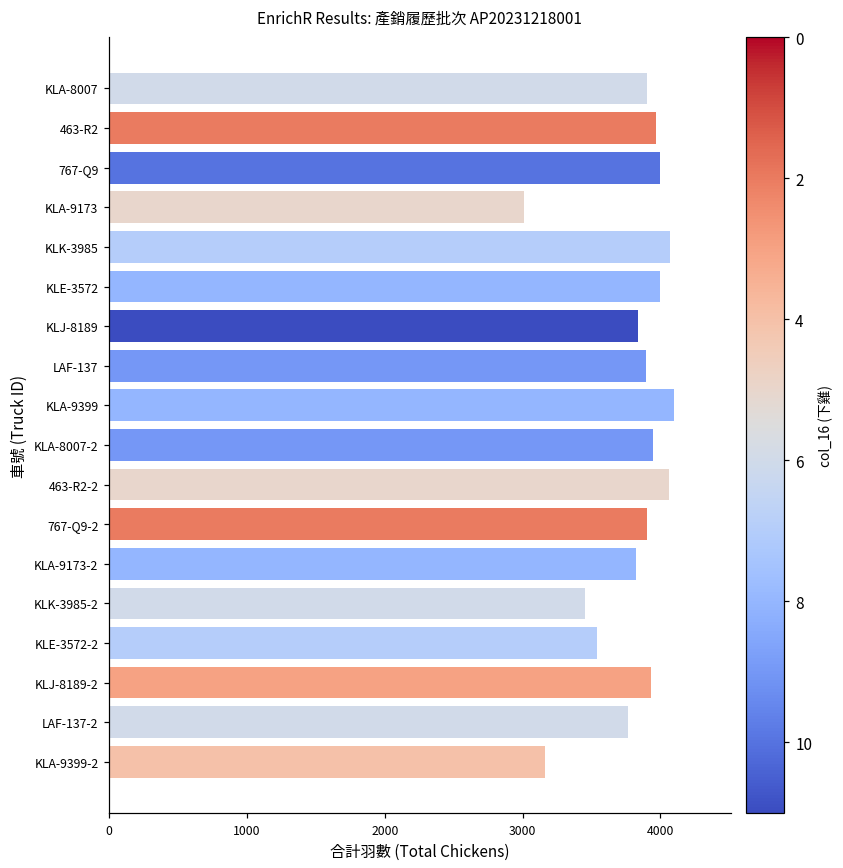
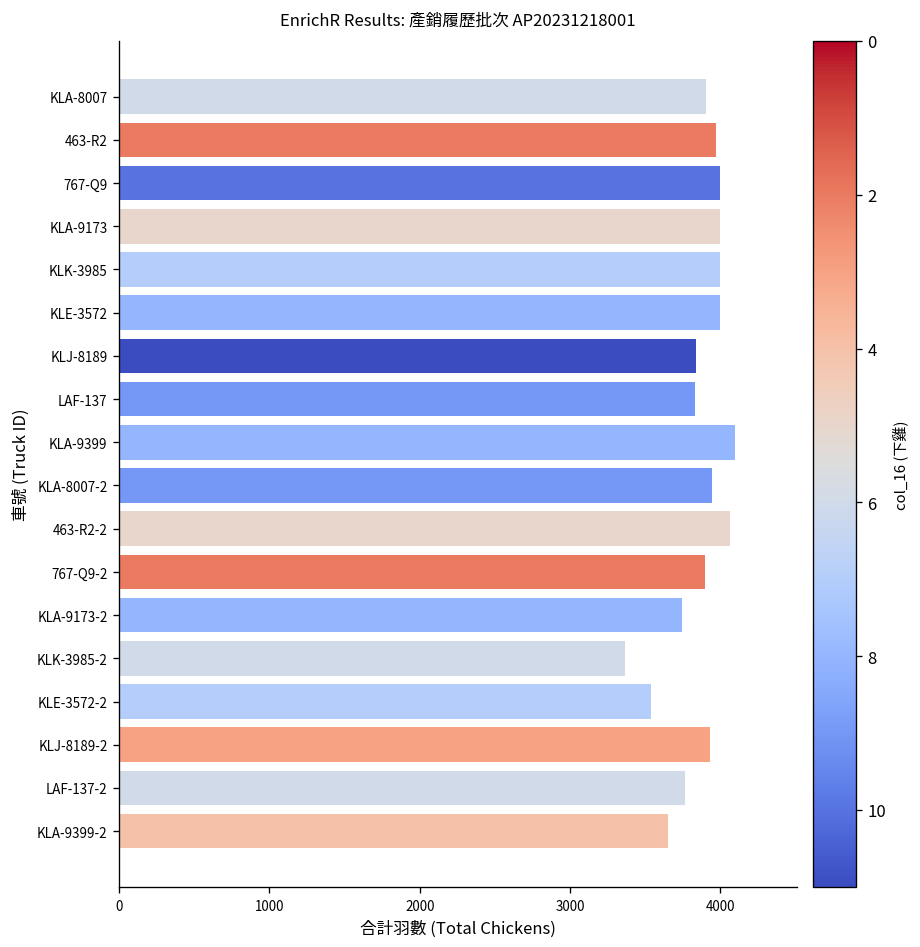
KLA-9173: 3010 -> 4000
KLK-3985: 4070 -> 4000
LAF-137: 3900 -> 3830
KLA-9173-2: 3820 -> 3750
KLK-3985-2: 3450 -> 3370
KLA-9399-2: 3160 -> 3650
